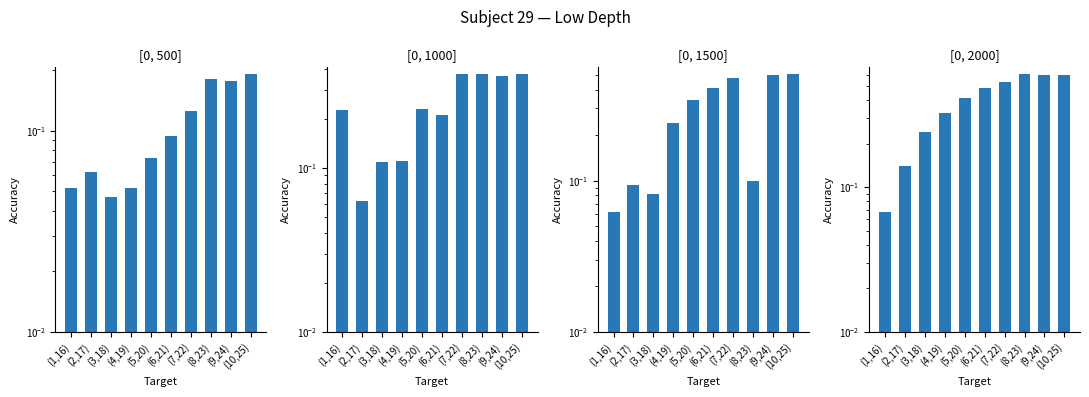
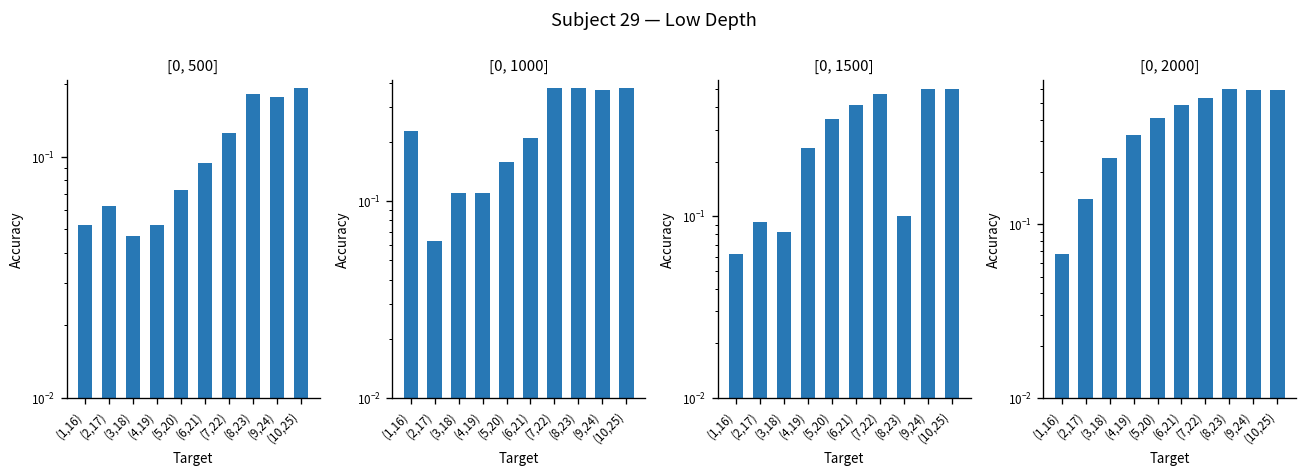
[0, 1000], (5,20): 0.23 -> 0.16
